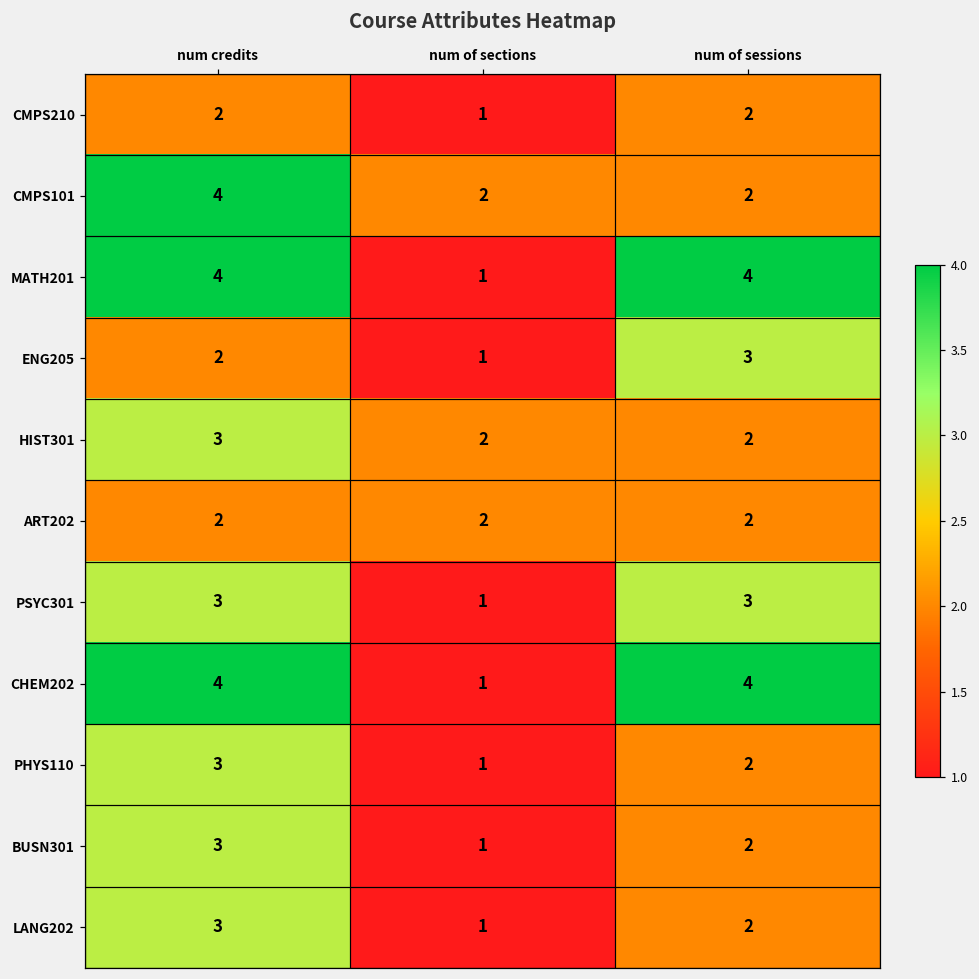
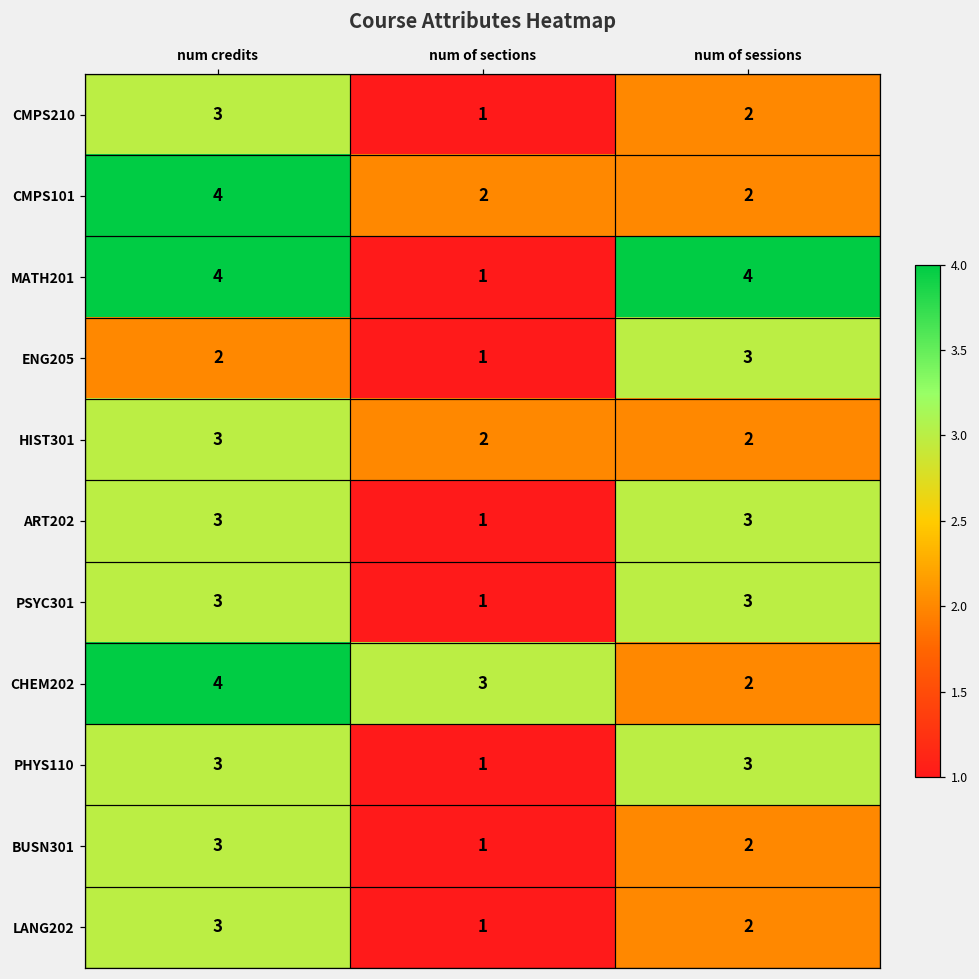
CMPS210, num credits: 2 -> 3
ART202, num credits: 2 -> 3
ART202, num of sections: 2 -> 1
ART202, num of sessions: 2 -> 3
CHEM202, num of sections: 1 -> 3
CHEM202, num of sessions: 4 -> 2
PHYS110, num of sessions: 2 -> 3
